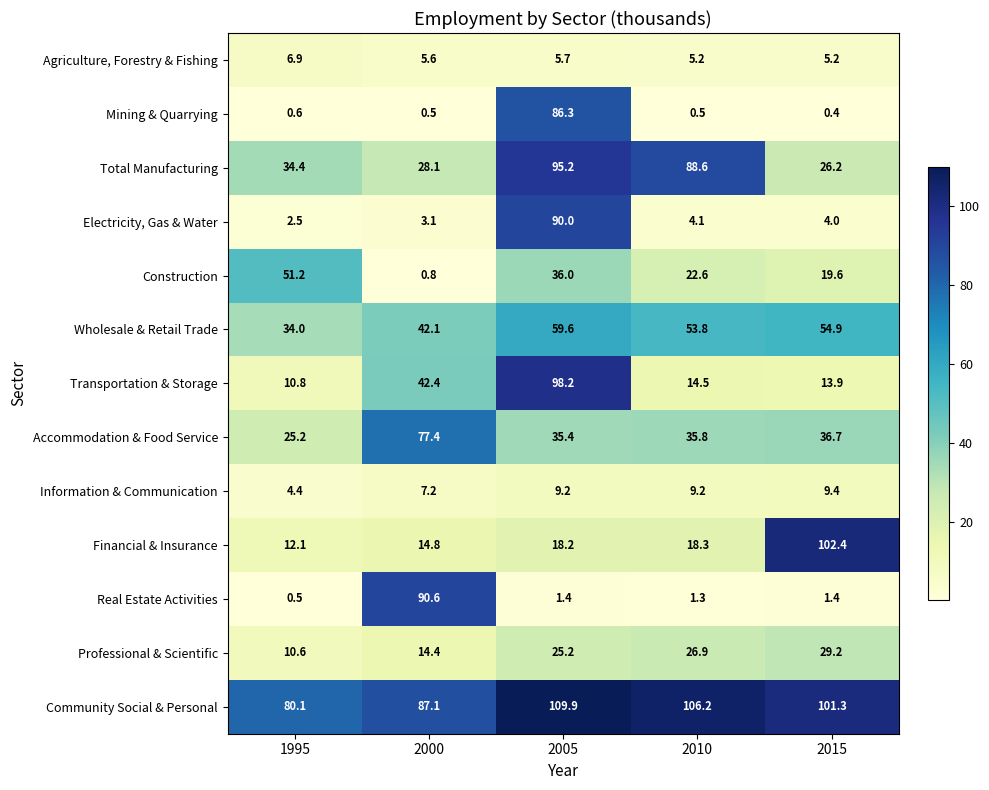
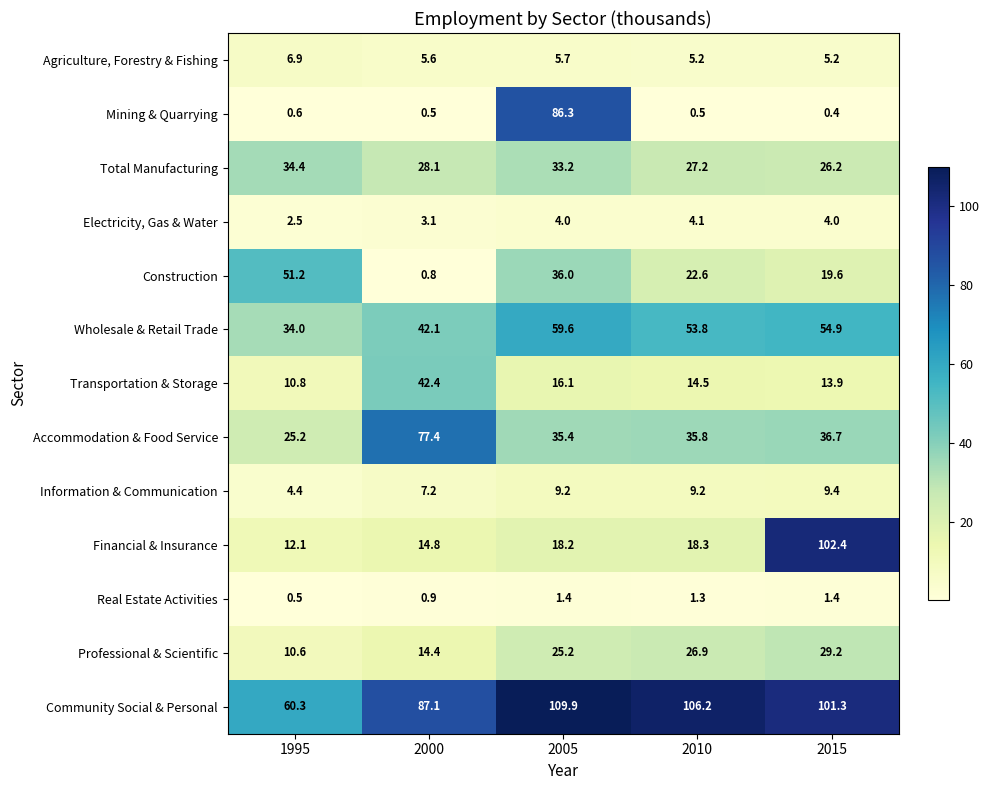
Total Manufacturing, 2005: 95.2 -> 33.2
Total Manufacturing, 2010: 88.6 -> 27.2
Electricity, Gas & Water, 2005: 90.0 -> 4.0
Transportation & Storage, 2005: 98.2 -> 16.1
Real Estate Activities, 2000: 90.6 -> 0.9
Community Social & Personal, 1995: 80.1 -> 60.3
